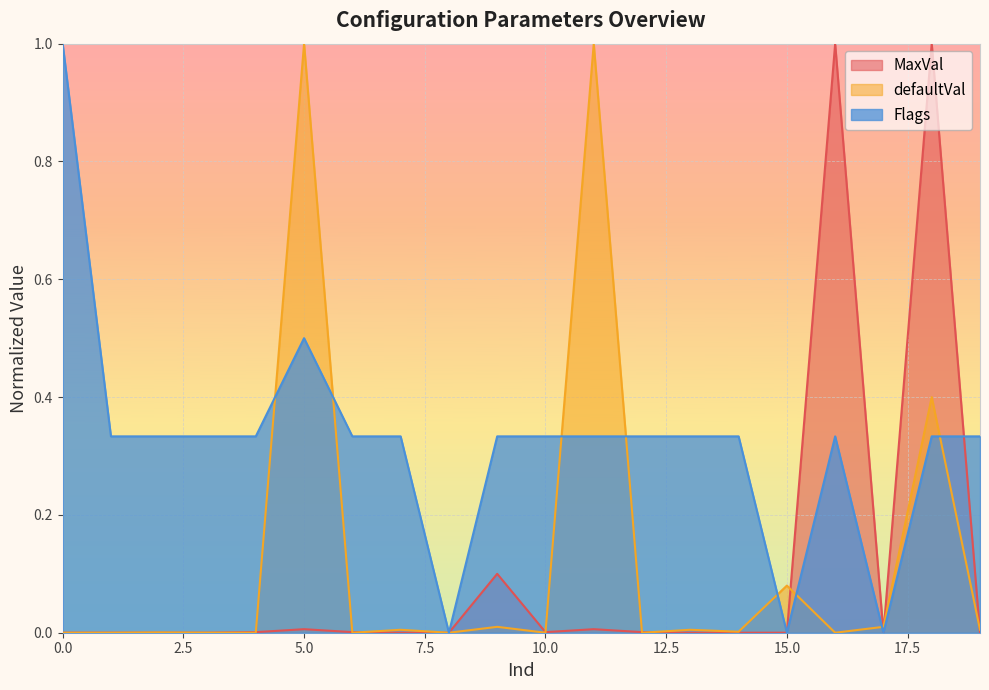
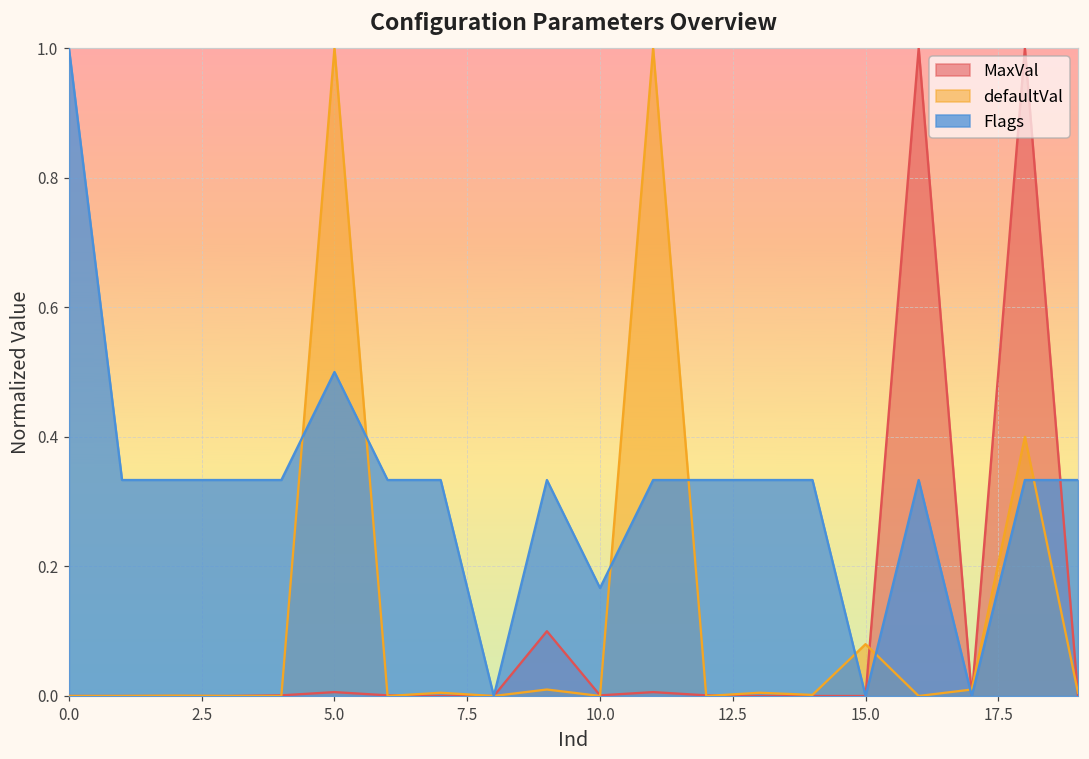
Flags, 10.0: 0.33 -> 0.17
